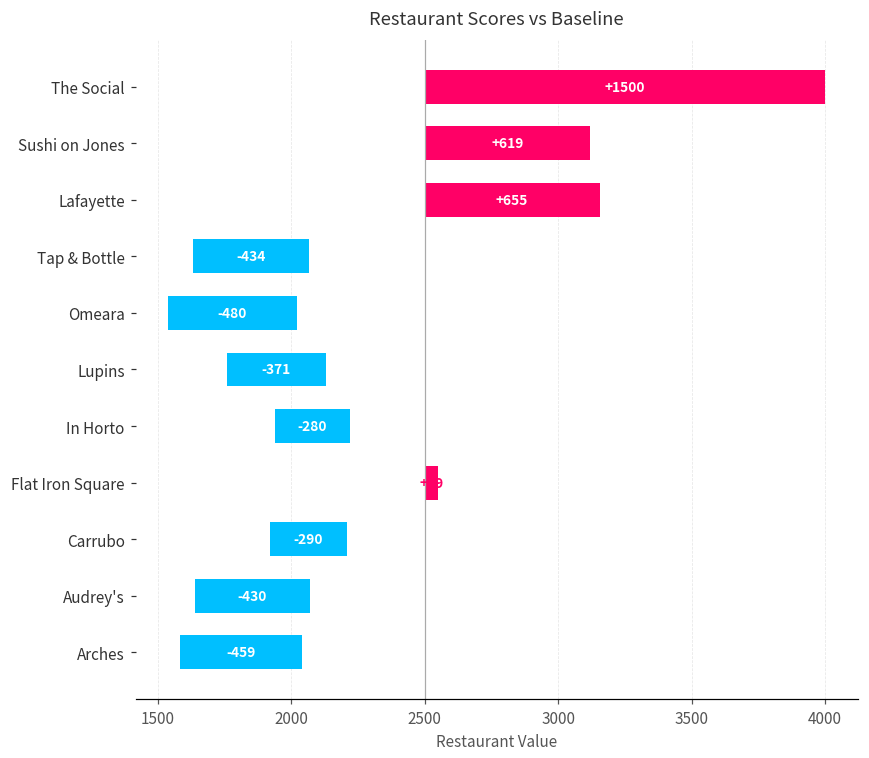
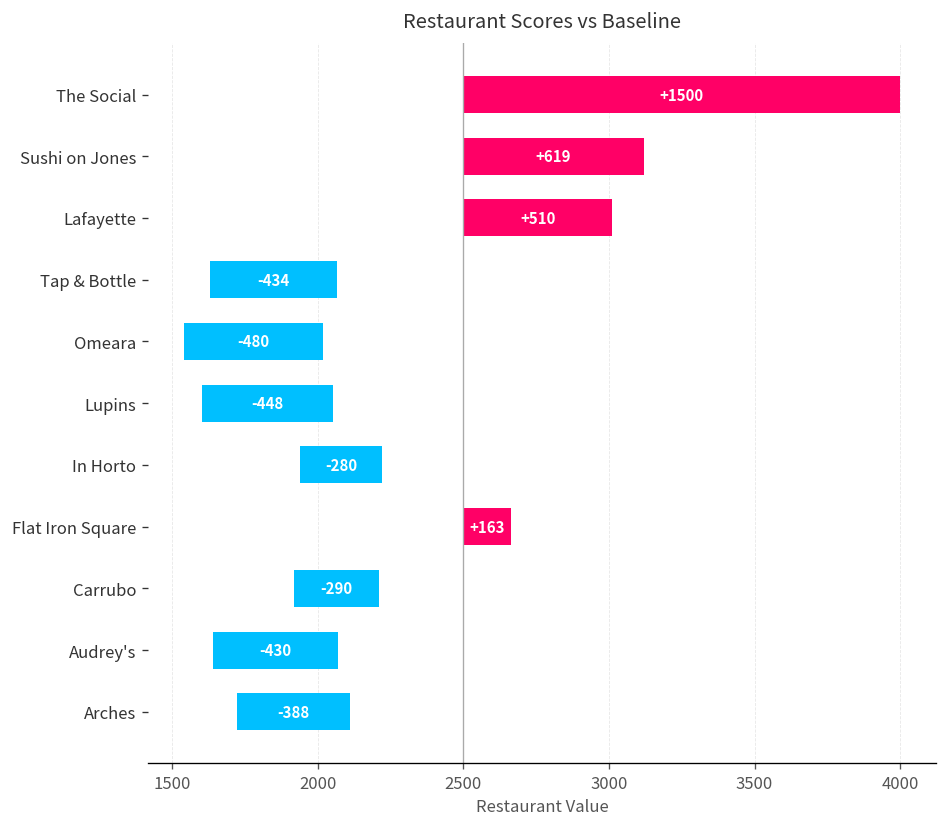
Lafayette: +655 -> +510
Lupins: -371 -> -448
Flat Iron Square: +49 -> +163
Arches: -459 -> -388
